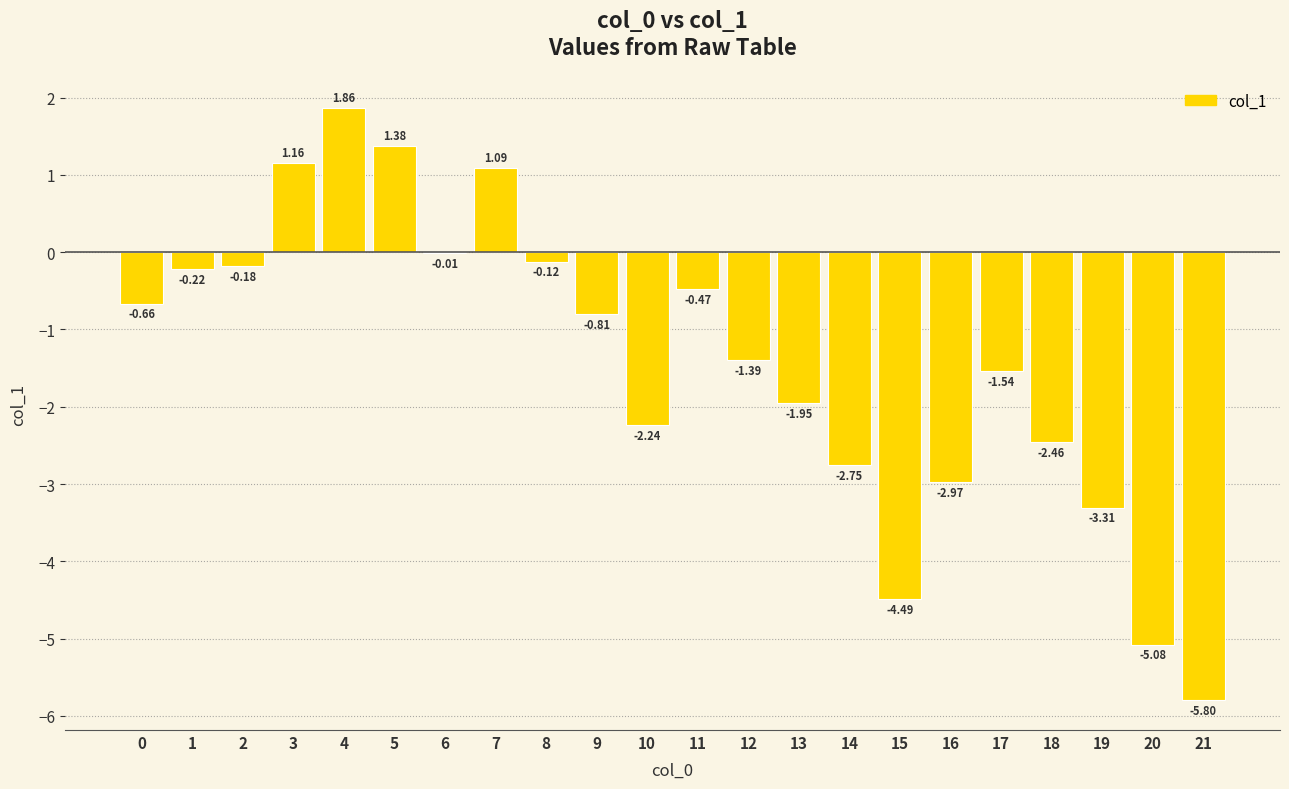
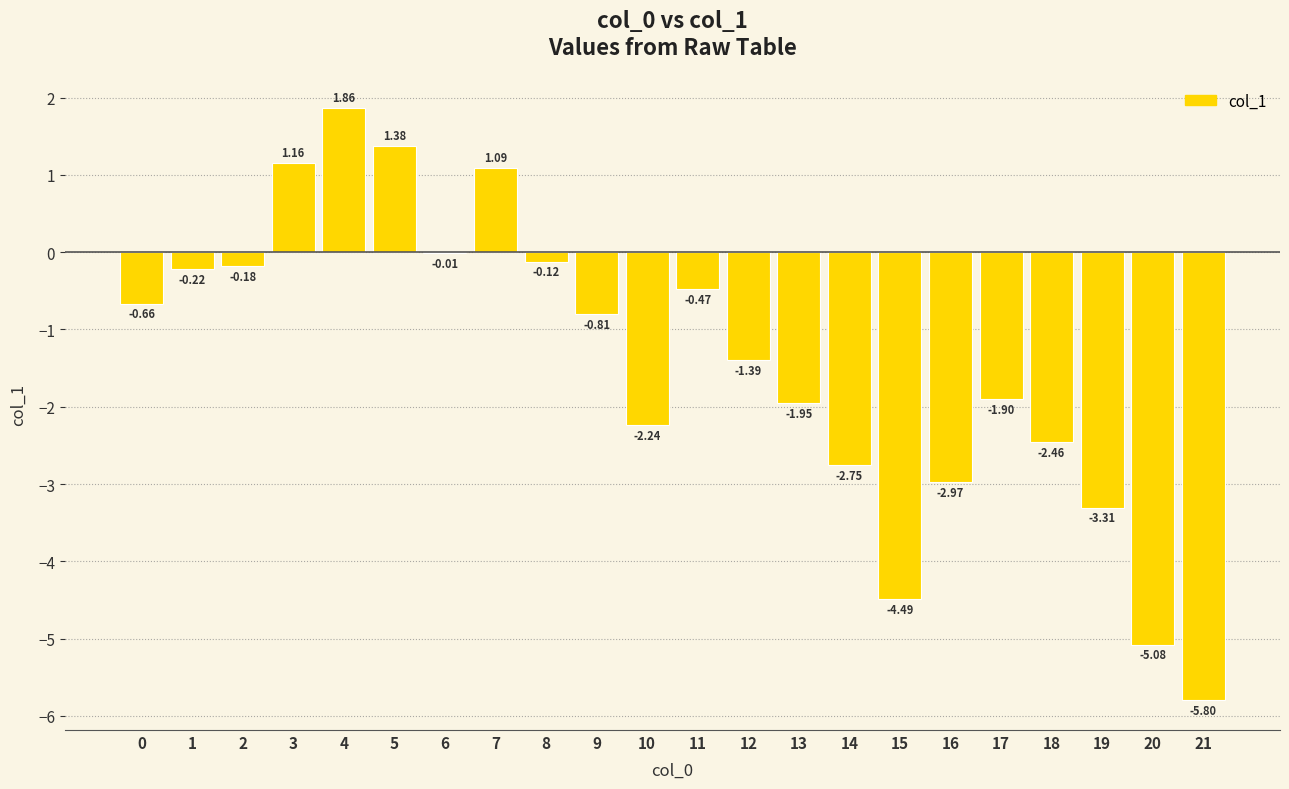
17: -1.54 -> -1.90
